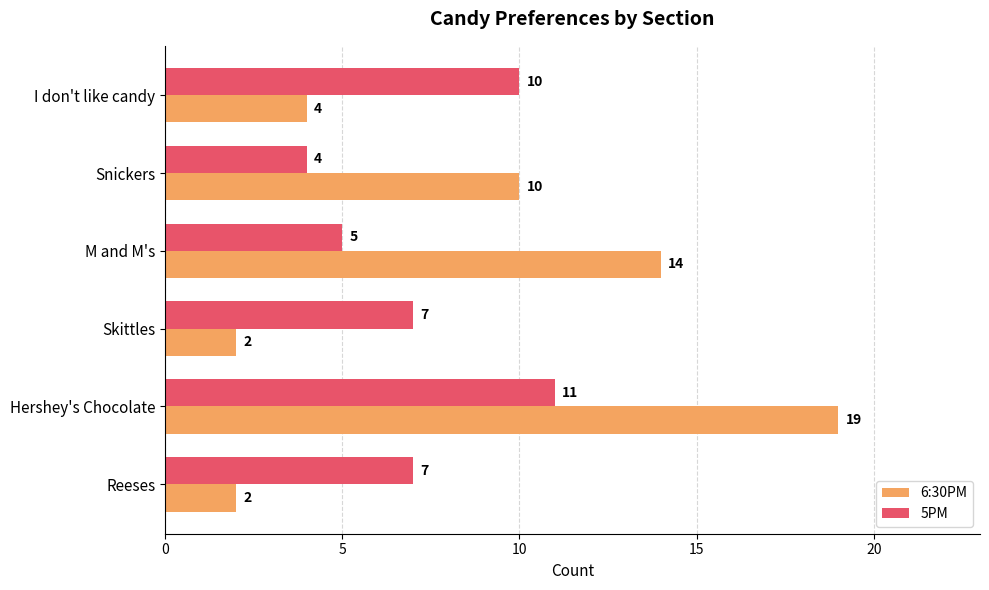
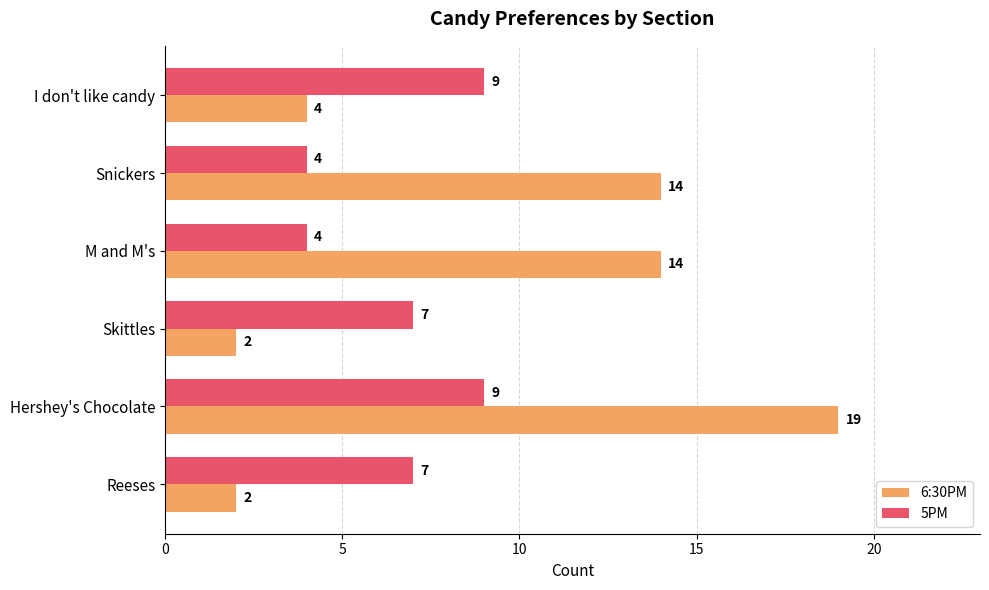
5PM, I don't like candy: 10 -> 9
6:30PM, Snickers: 10 -> 14
5PM, M and M's: 5 -> 4
5PM, Hershey's Chocolate: 11 -> 9
